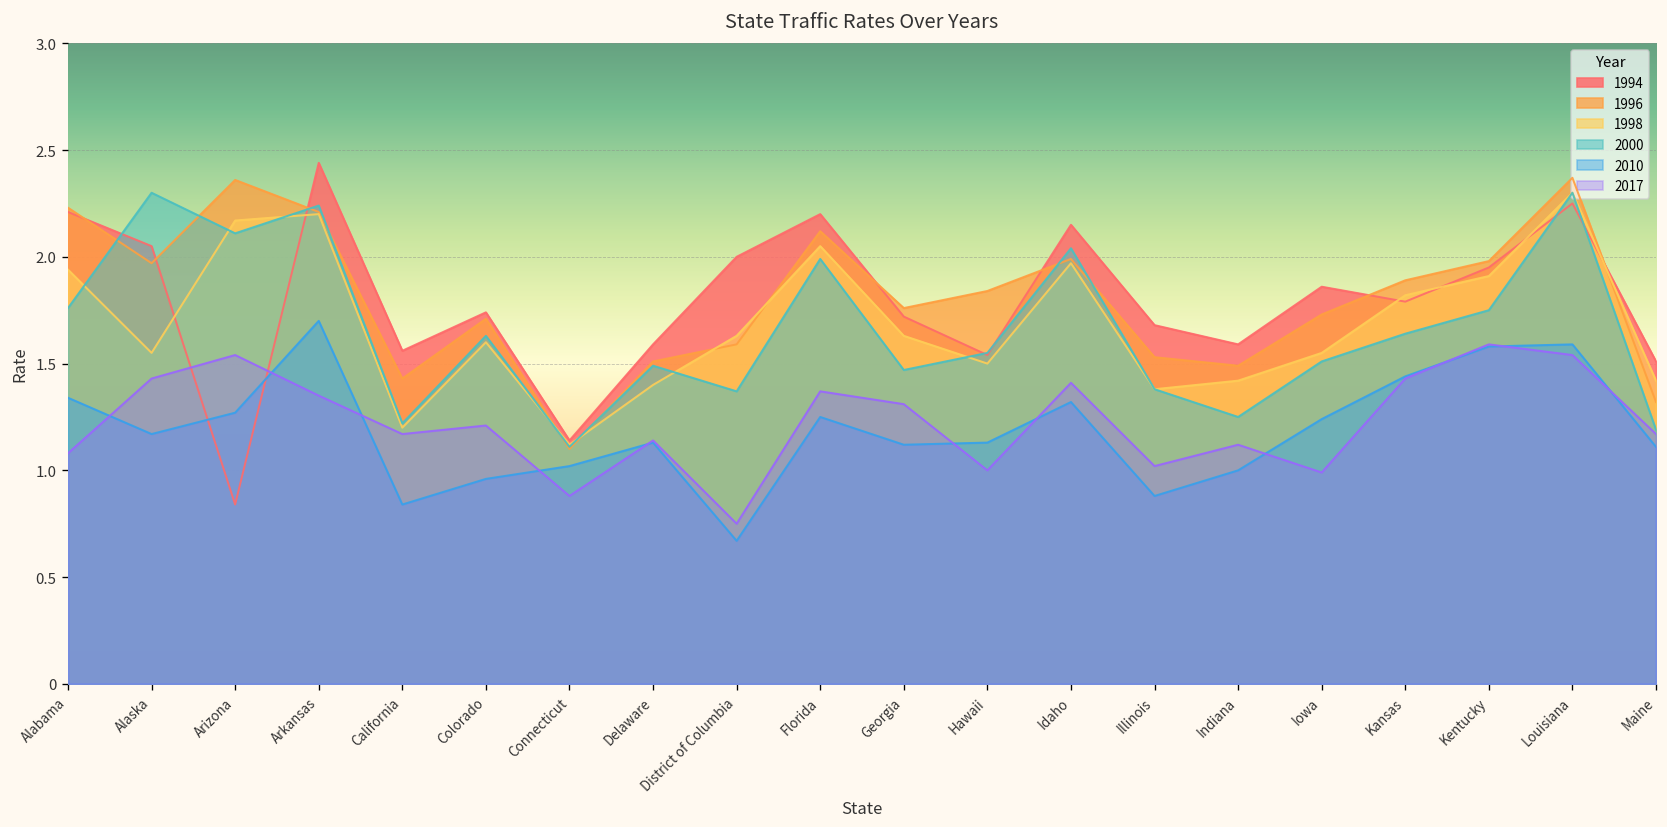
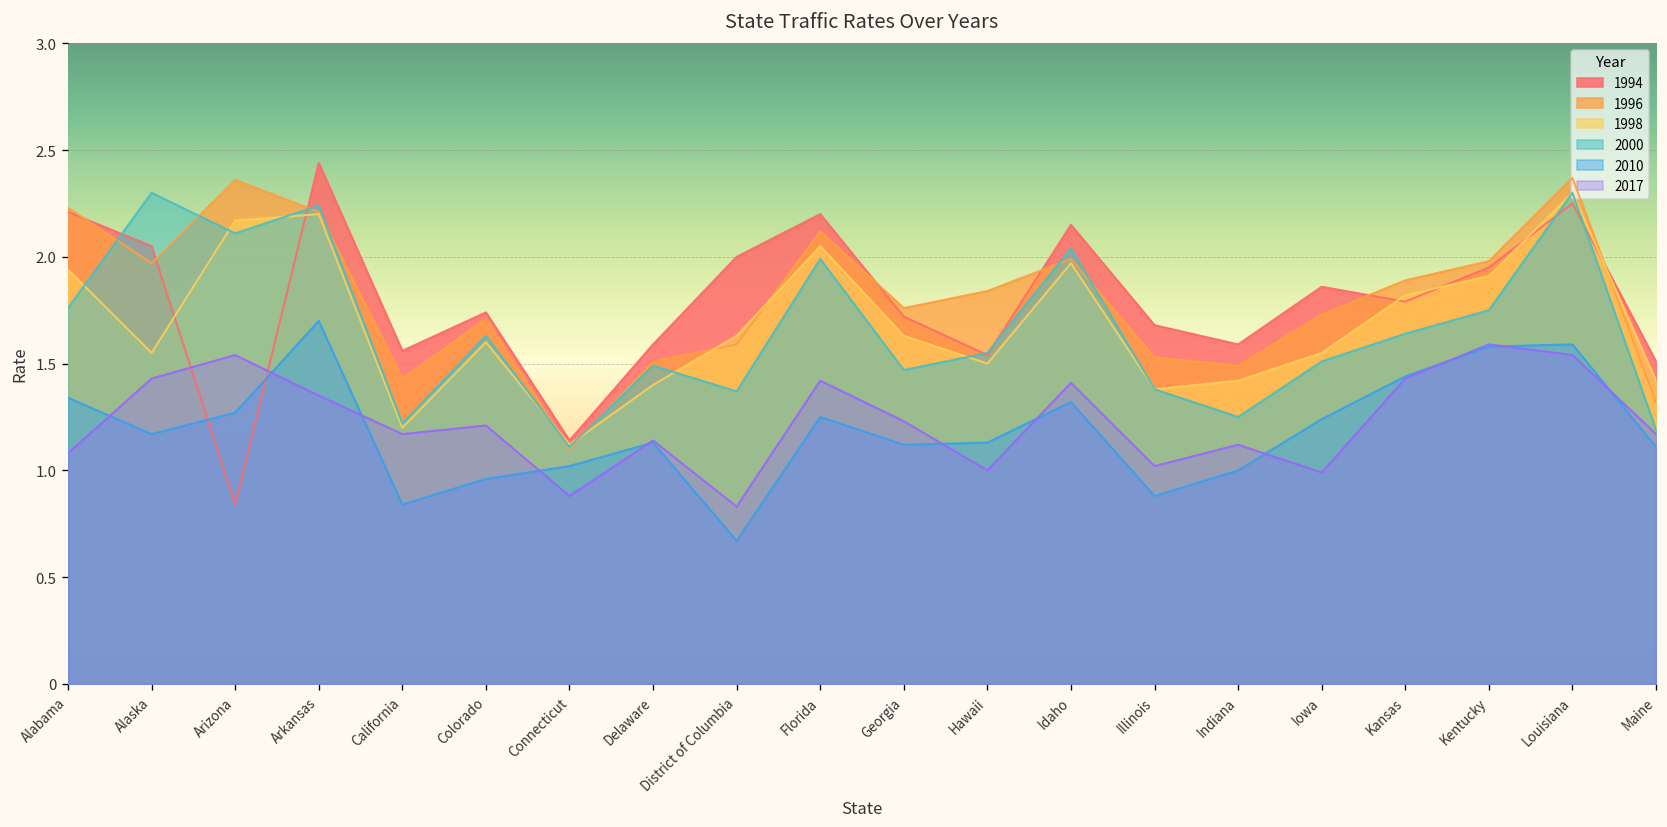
2017, District of Columbia: 0.75 -> 0.83
2017, Florida: 1.37 -> 1.42
2017, Georgia: 1.31 -> 1.23
